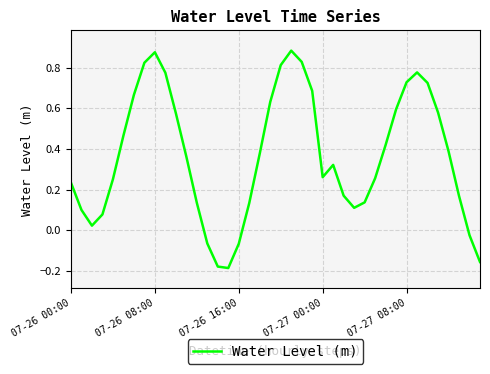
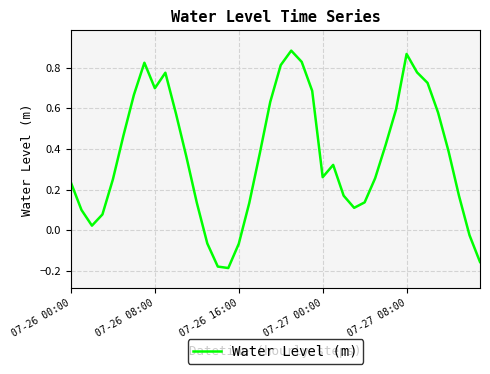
07-26 08:00: 0.88 -> 0.70
07-27 08:00: 0.73 -> 0.87
